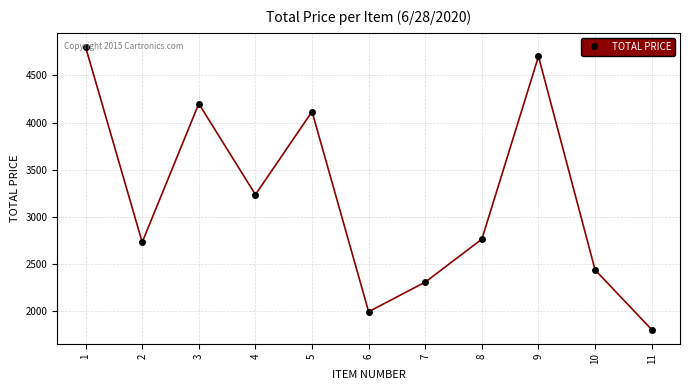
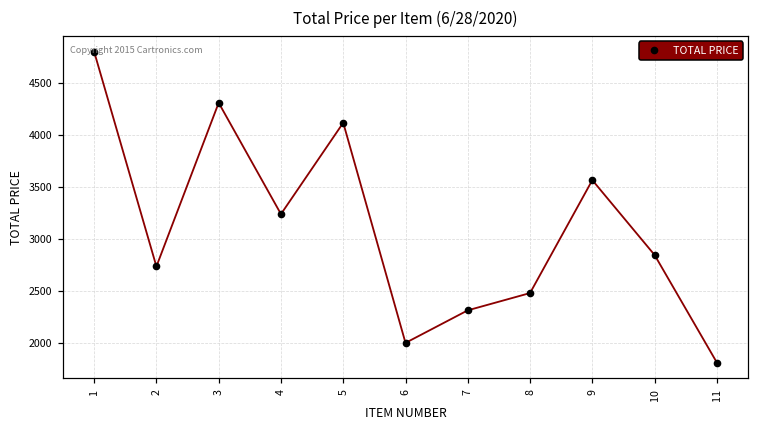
3: 4200 -> 4300
8: 2800 -> 2500
9: 4700 -> 3600
10: 2400 -> 2800
